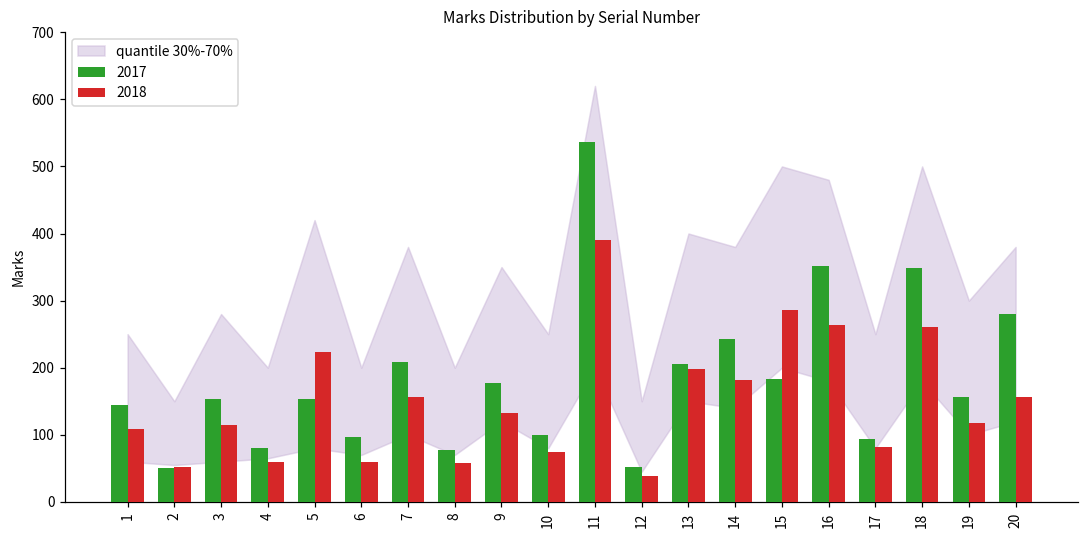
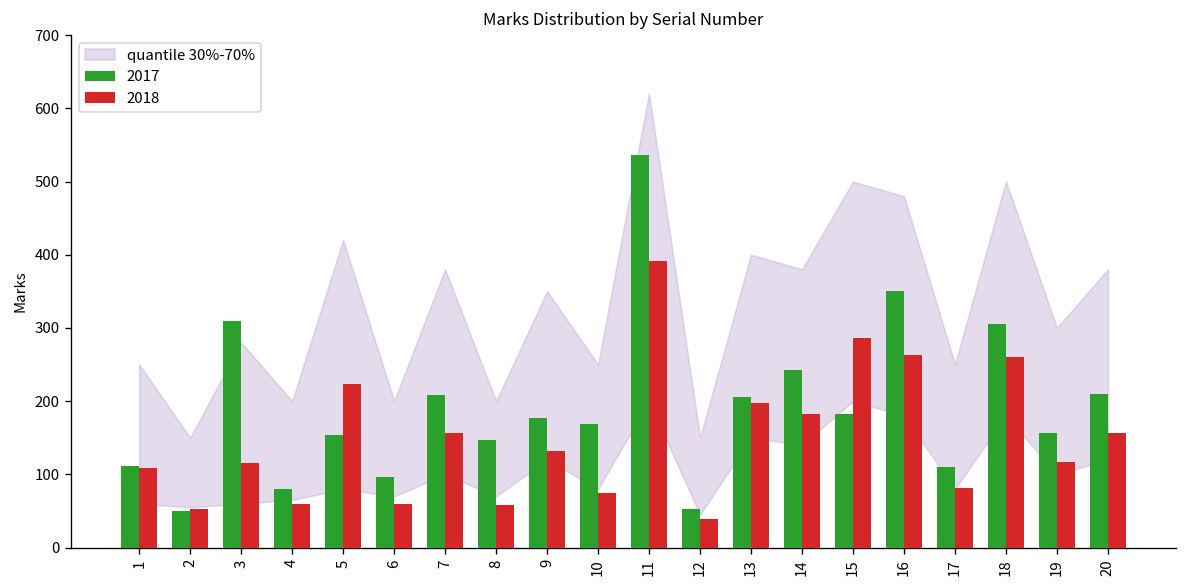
2017, 1: 140 -> 110
2017, 3: 150 -> 310
2017, 8: 80 -> 150
2017, 10: 100 -> 170
2017, 17: 90 -> 110
2017, 18: 350 -> 310
2017, 20: 280 -> 210
